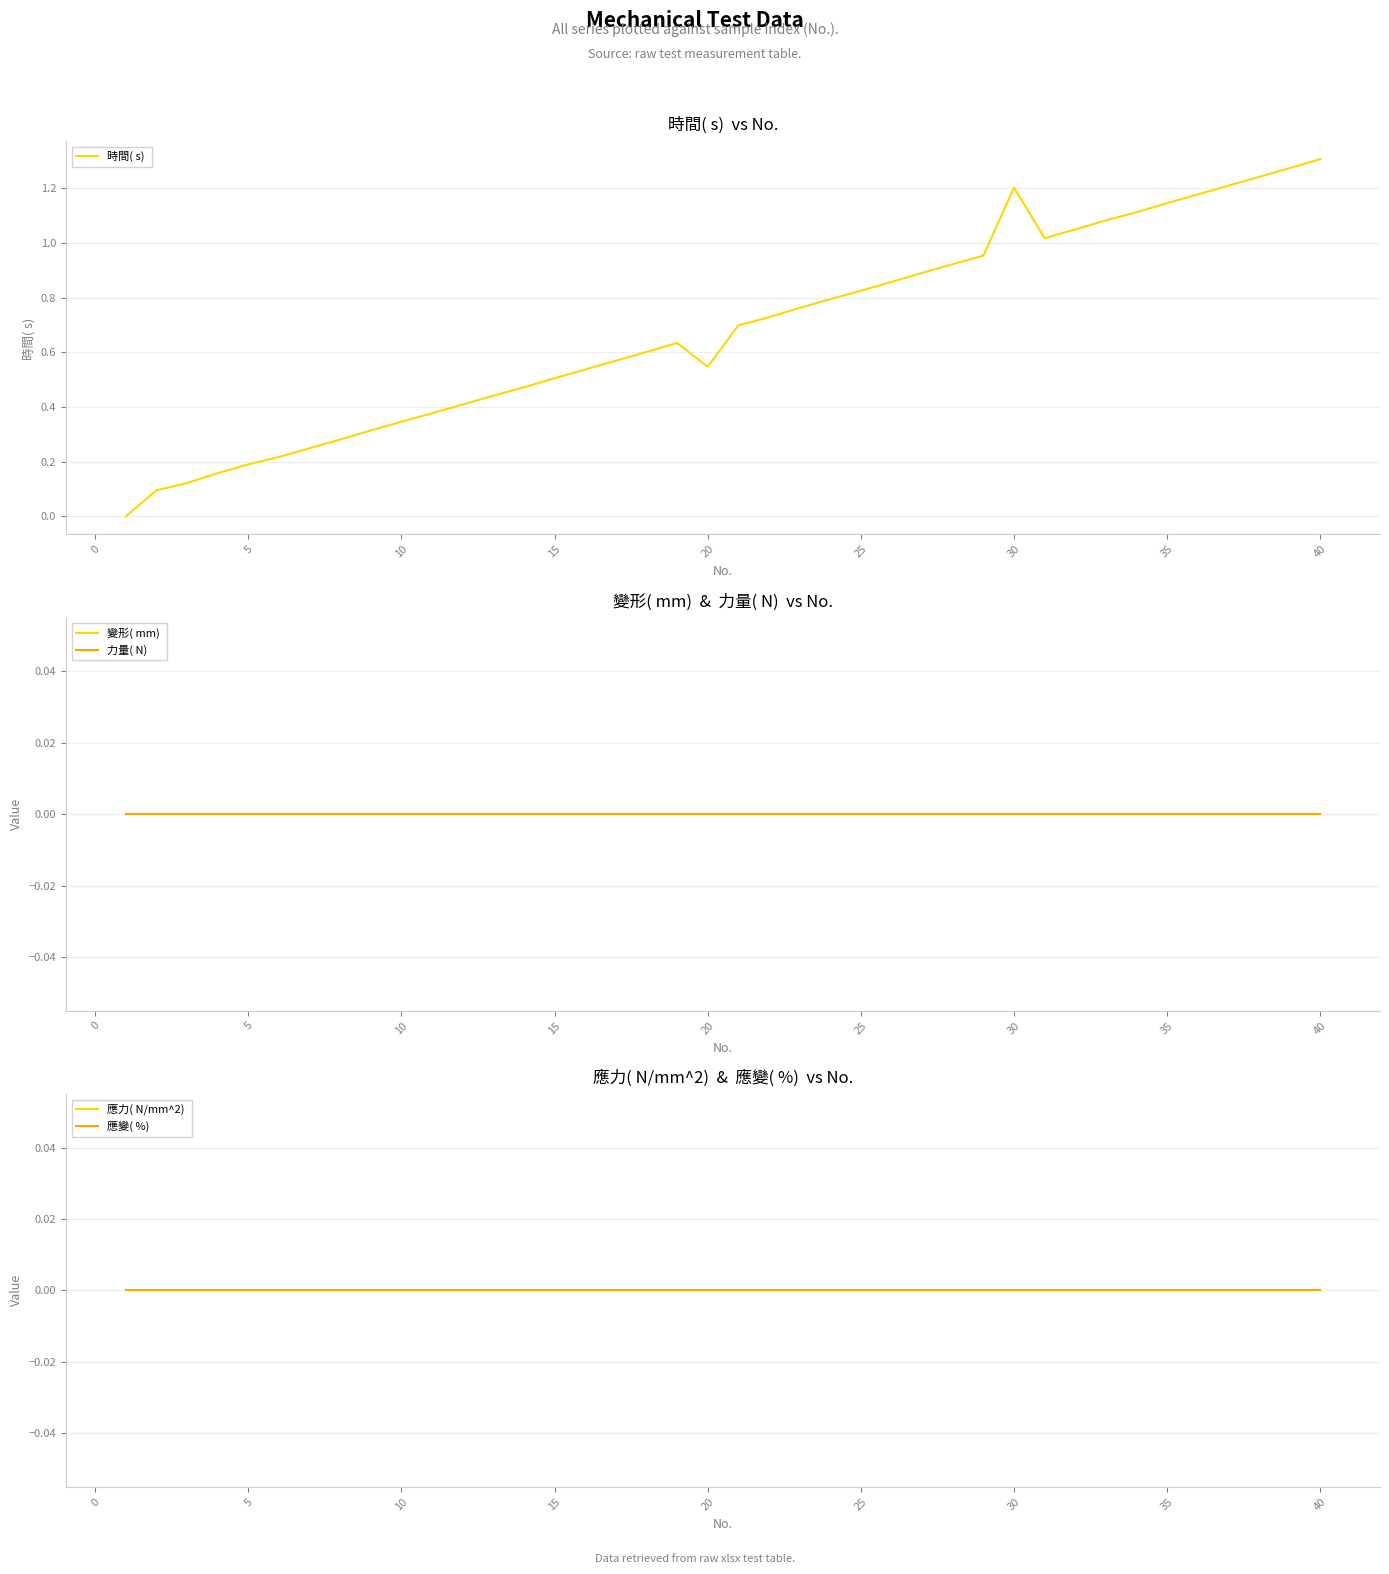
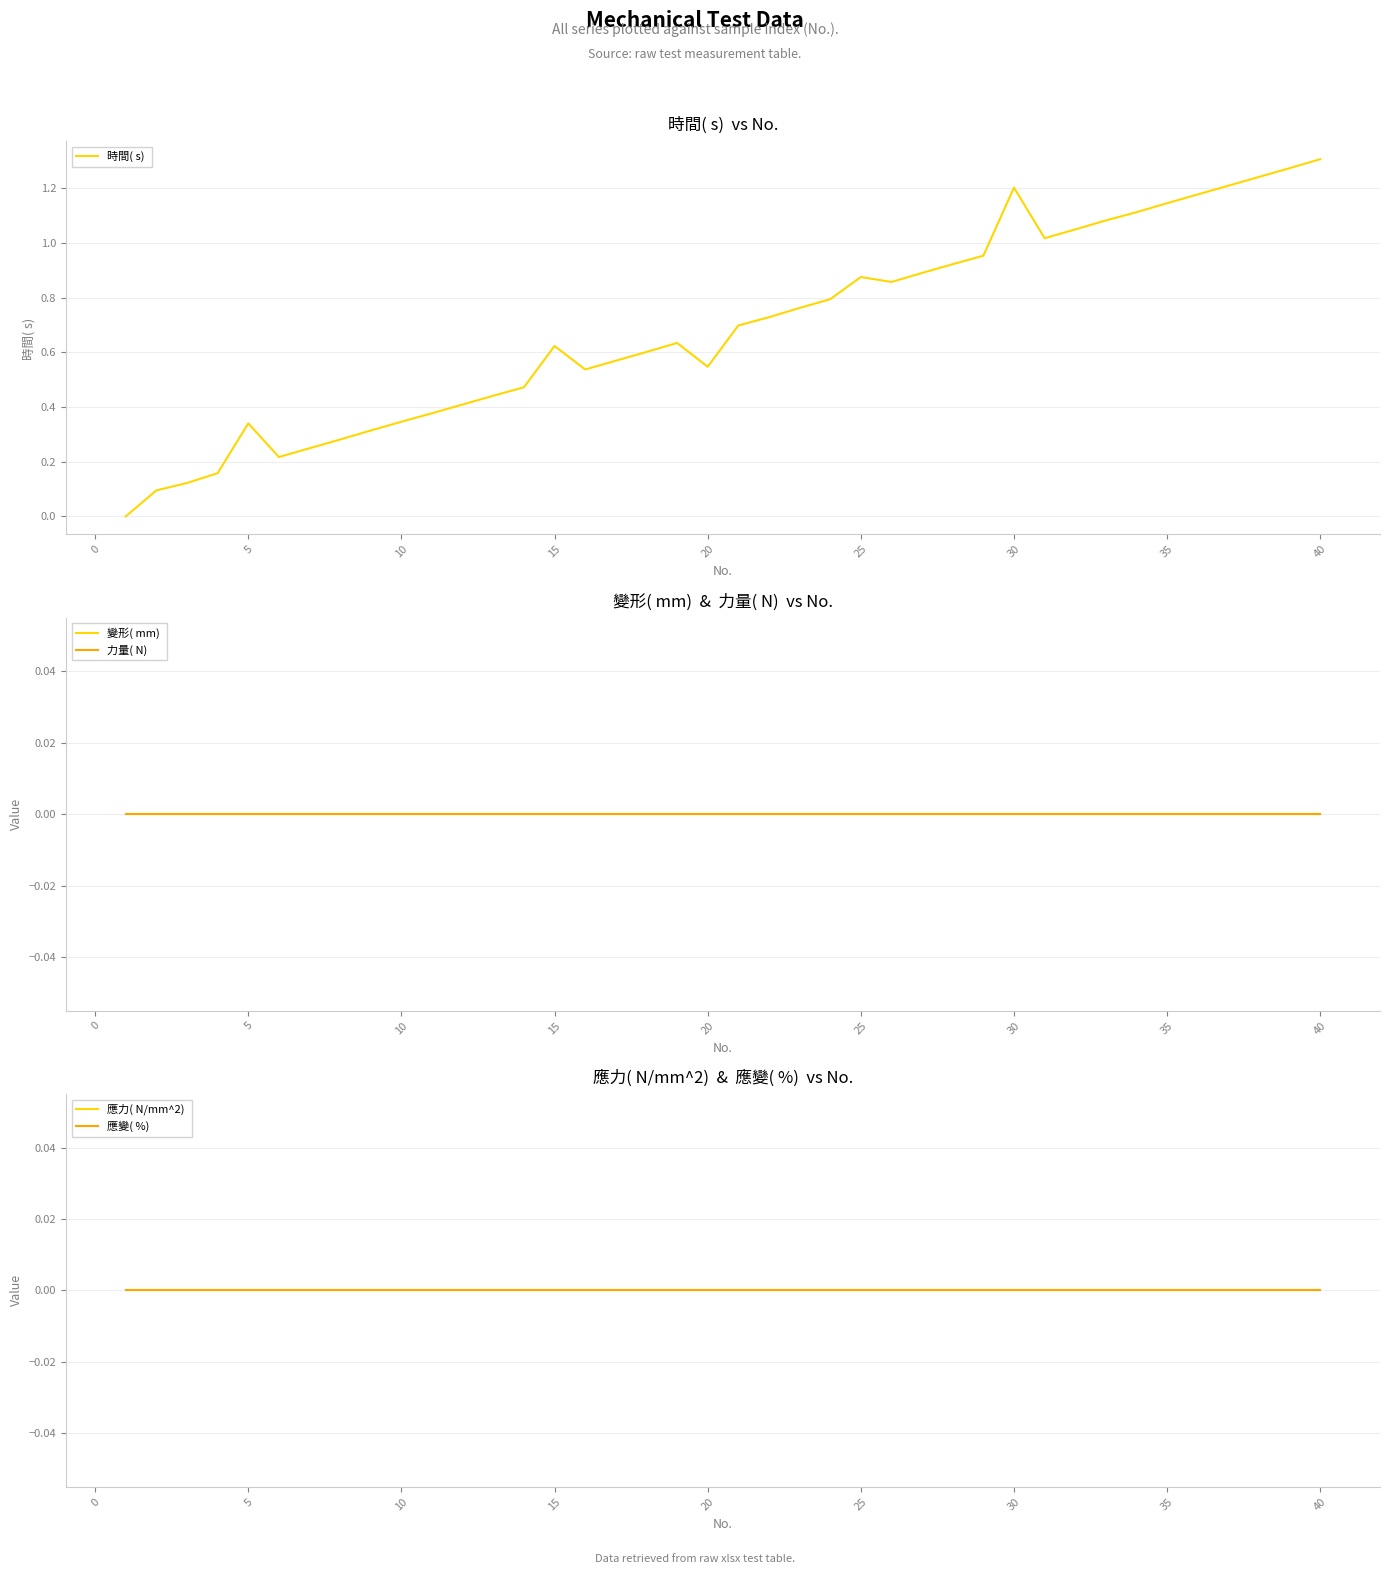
時間( s) vs No., 5: 0.19 -> 0.34
時間( s) vs No., 15: 0.51 -> 0.62
時間( s) vs No., 25: 0.83 -> 0.88
